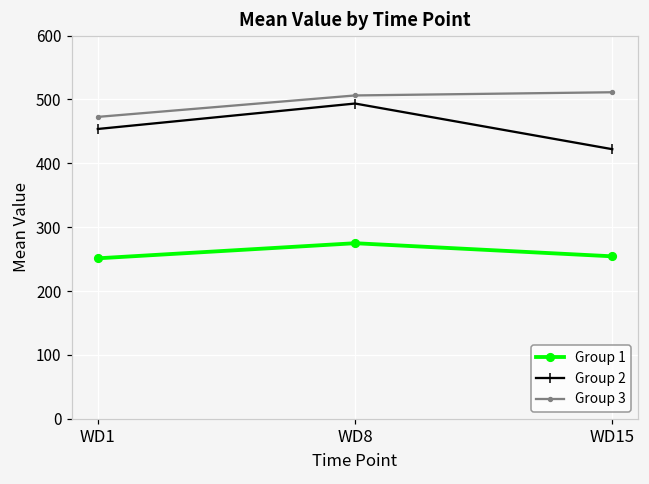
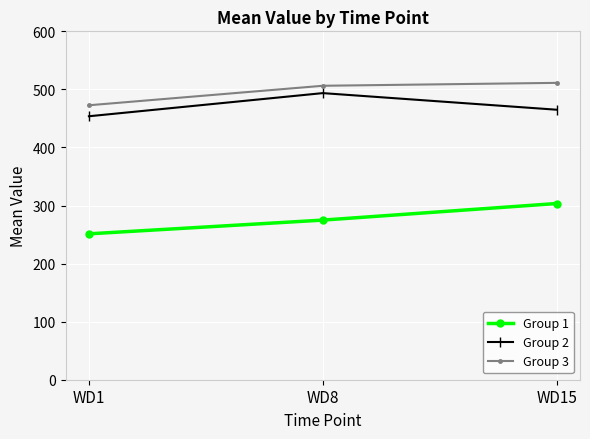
Group 1, WD15: 250 -> 300
Group 2, WD15: 420 -> 470
